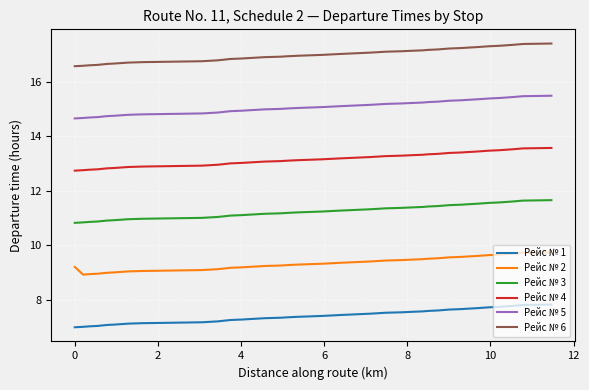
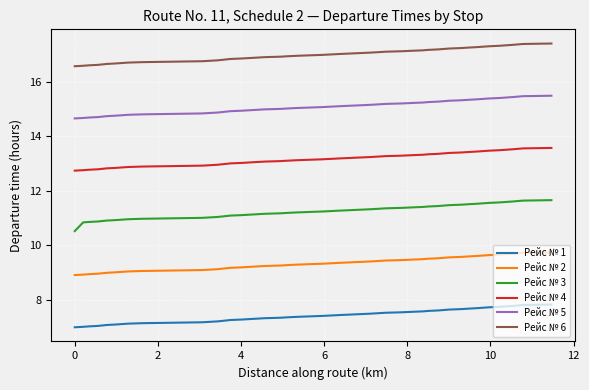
Рейс № 2, 0: 9.2 -> 8.9
Рейс № 3, 0: 10.8 -> 10.5
